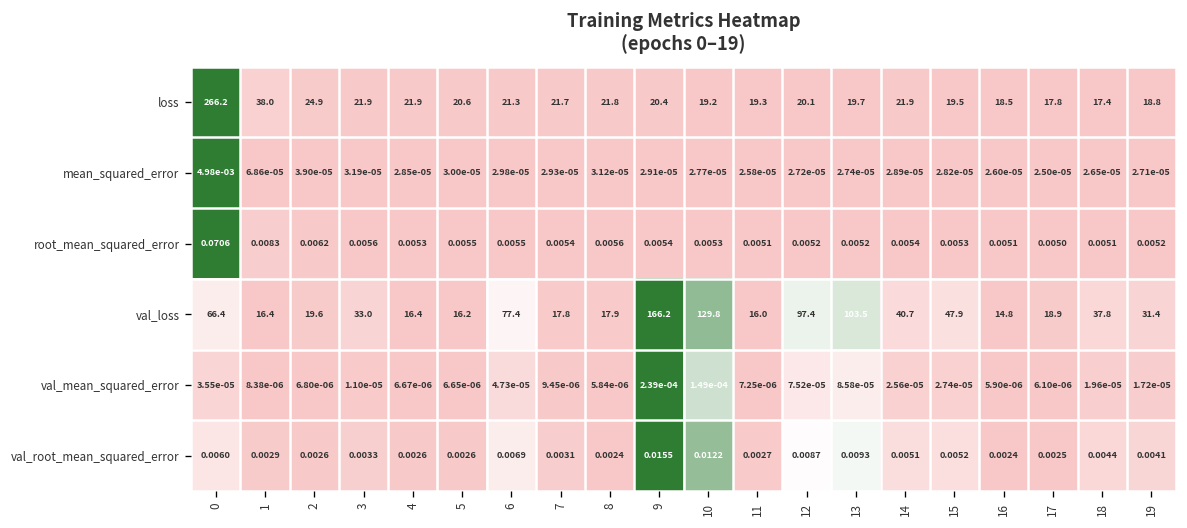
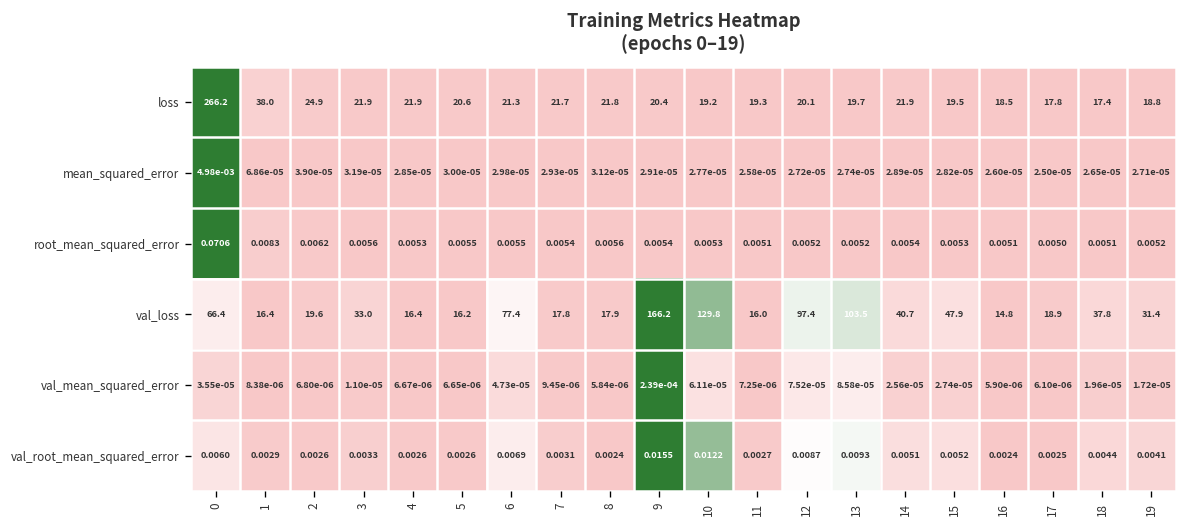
val_mean_squared_error, 10: 1.49e-04 -> 6.11e-05
